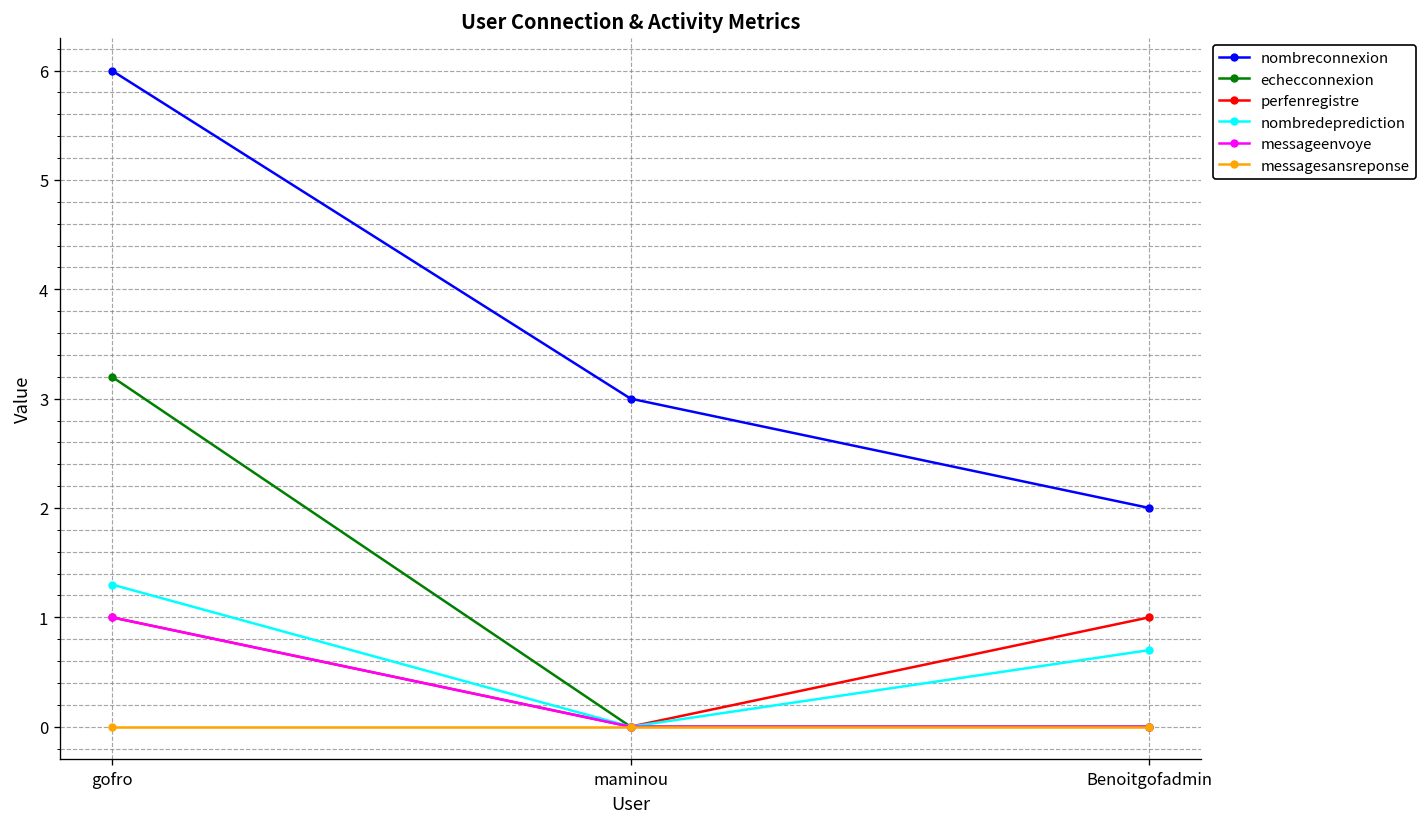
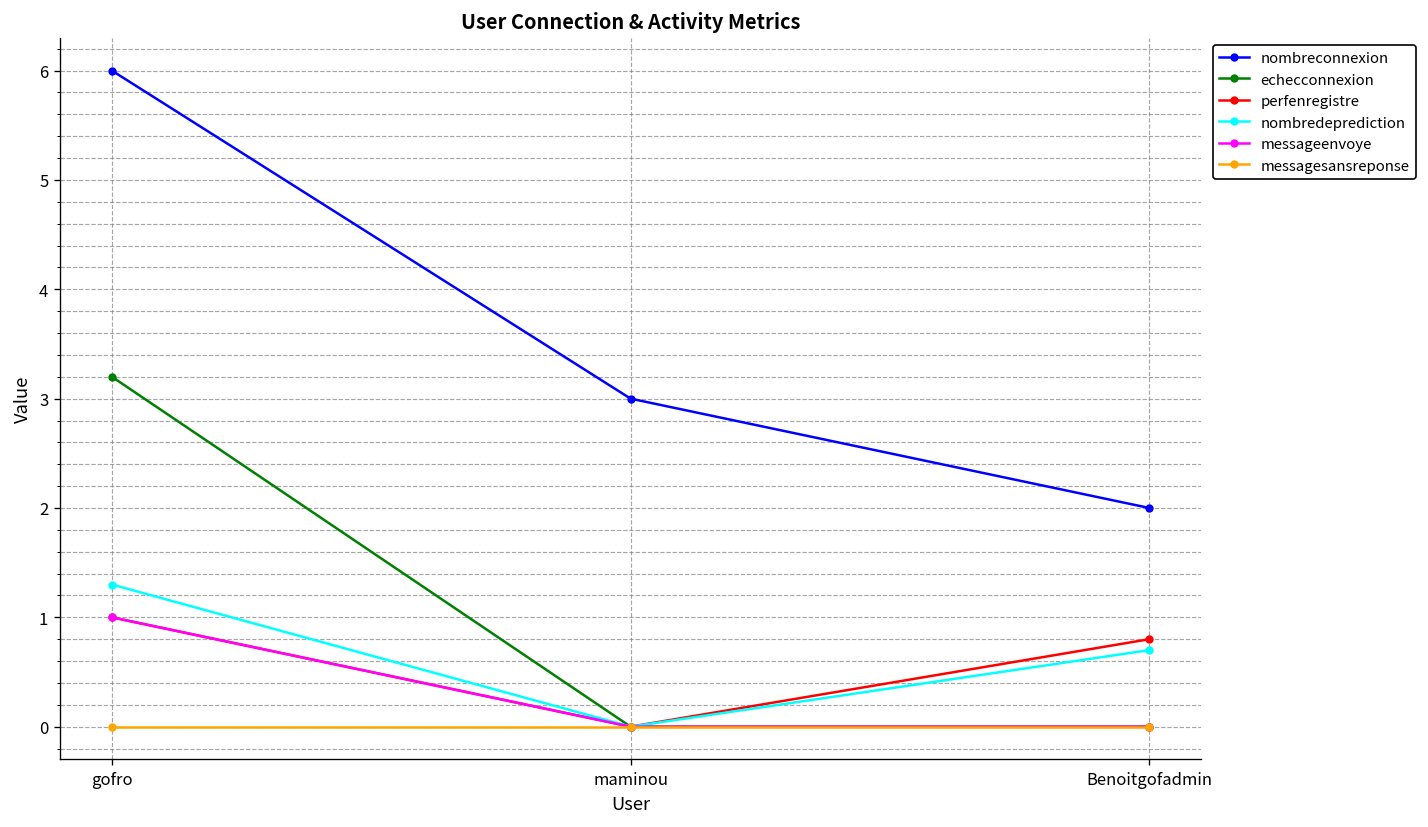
perfenregistre, Benoitgofadmin: 1.0 -> 0.8
